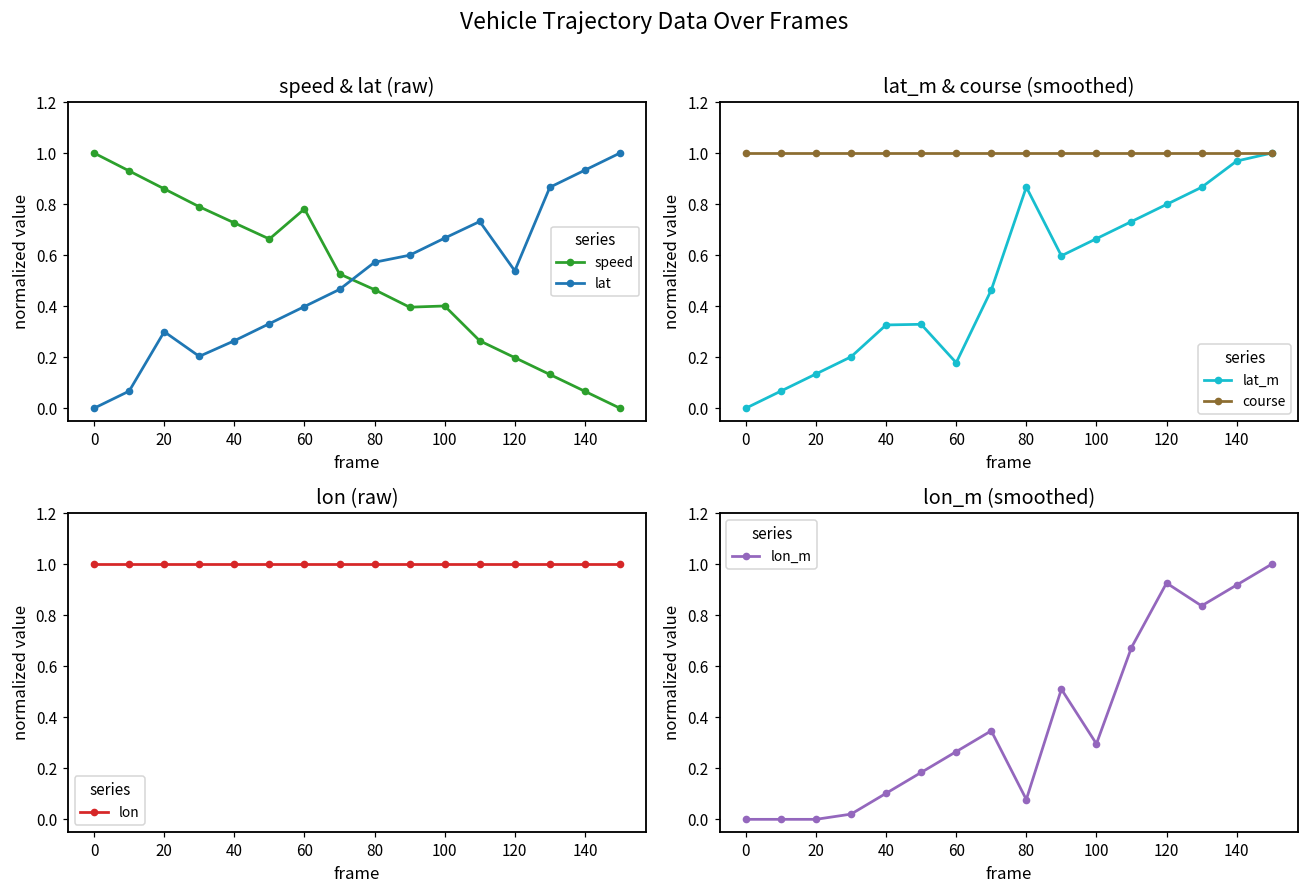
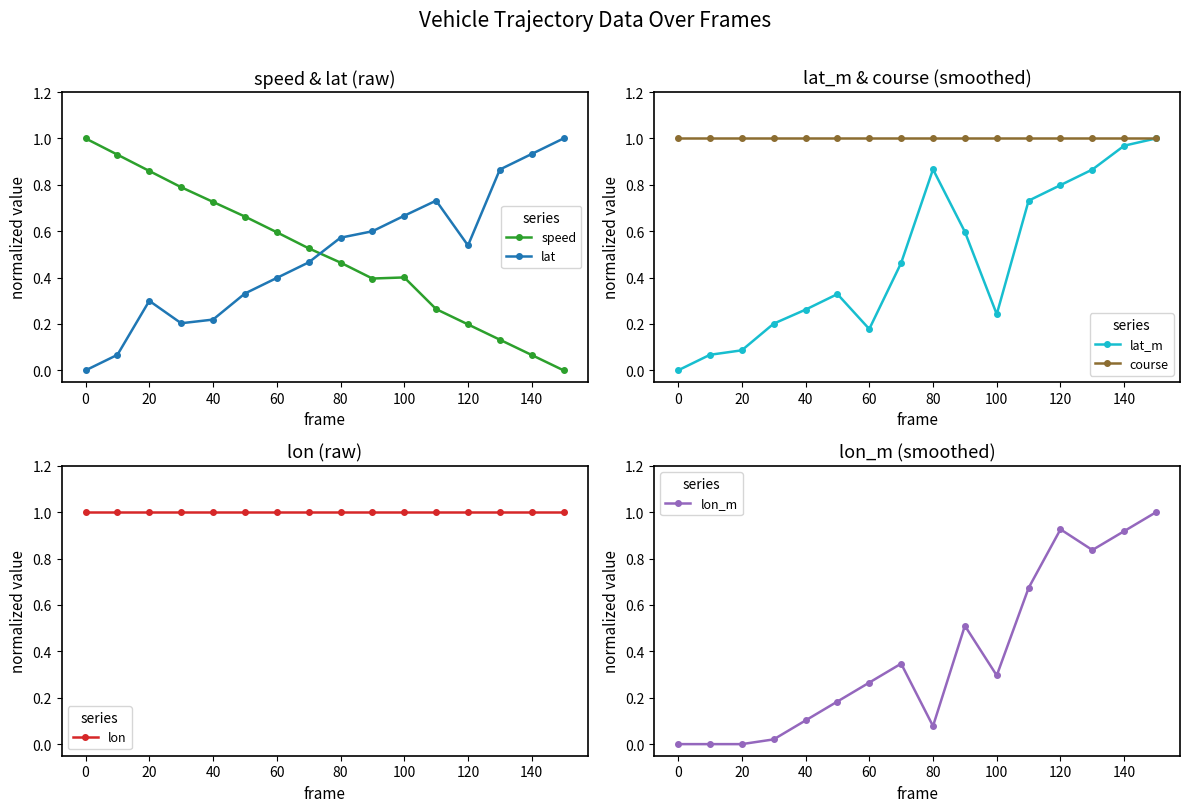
speed & lat (raw), lat, 40: 0.26 -> 0.22
speed & lat (raw), speed, 60: 0.78 -> 0.60
lat_m & course (smoothed), lat_m, 20: 0.13 -> 0.09
lat_m & course (smoothed), lat_m, 40: 0.33 -> 0.26
lat_m & course (smoothed), lat_m, 100: 0.66 -> 0.24
